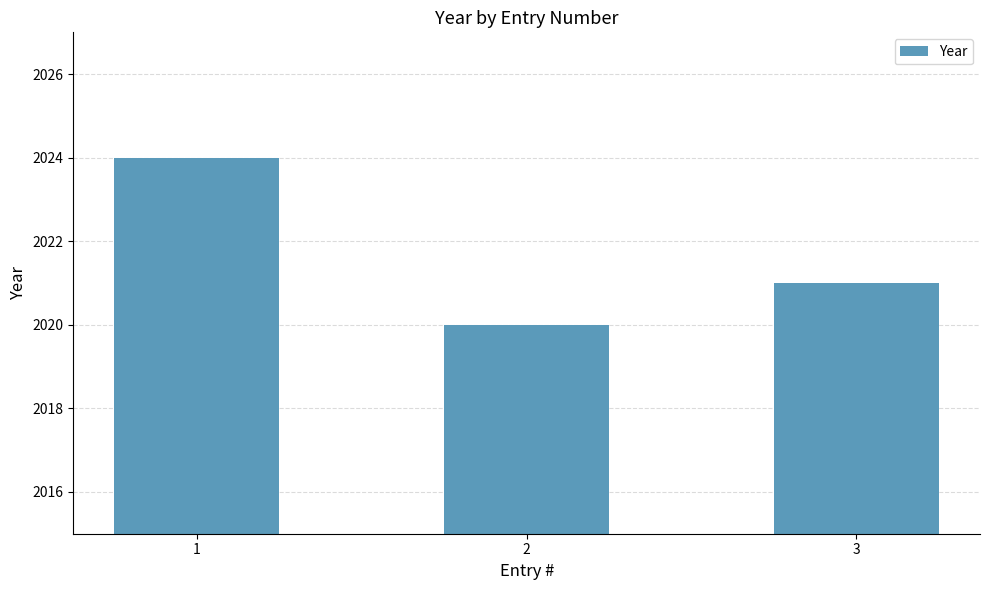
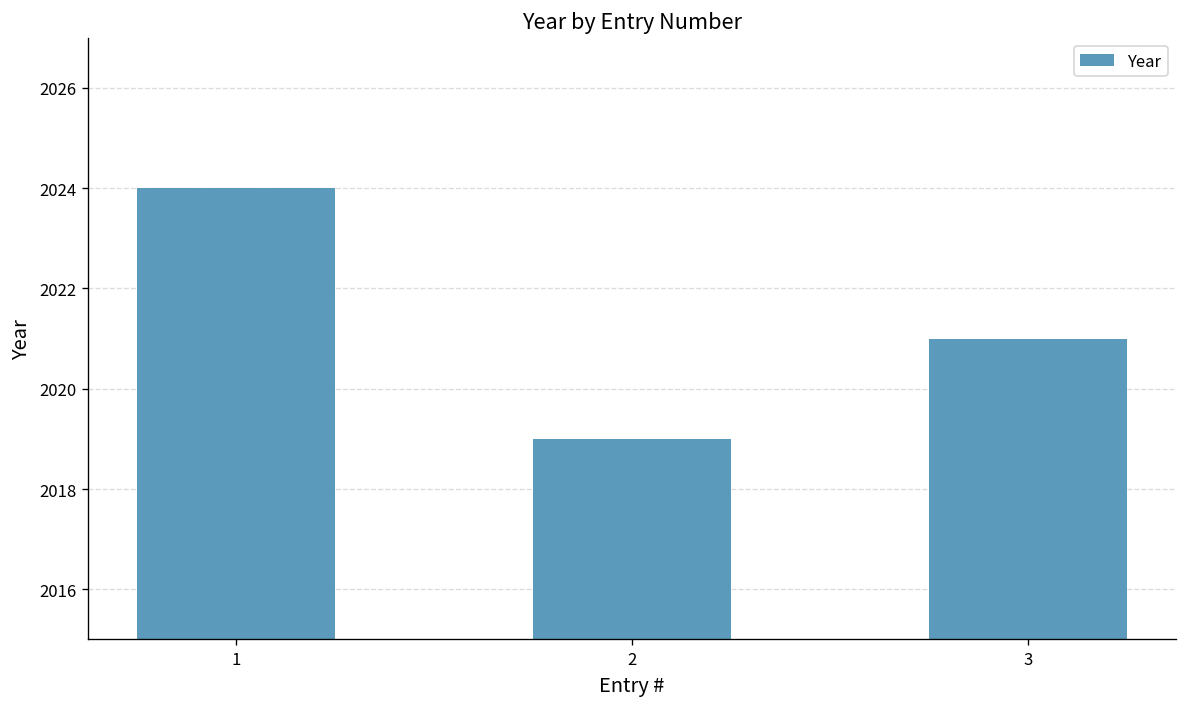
2: 2020 -> 2019
